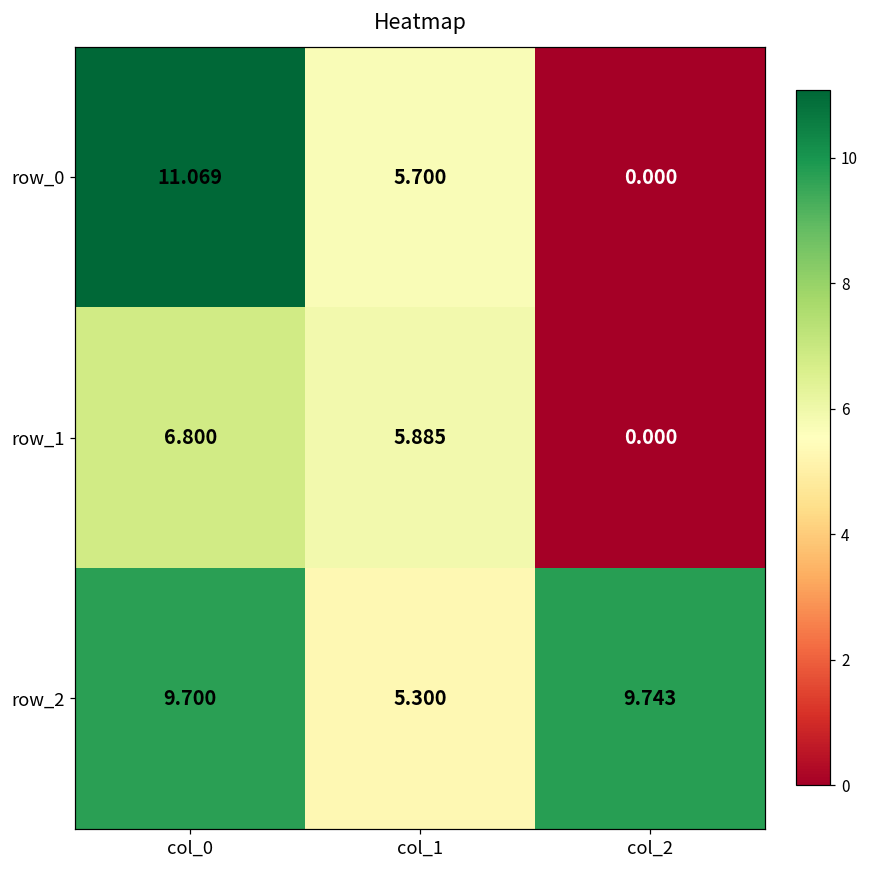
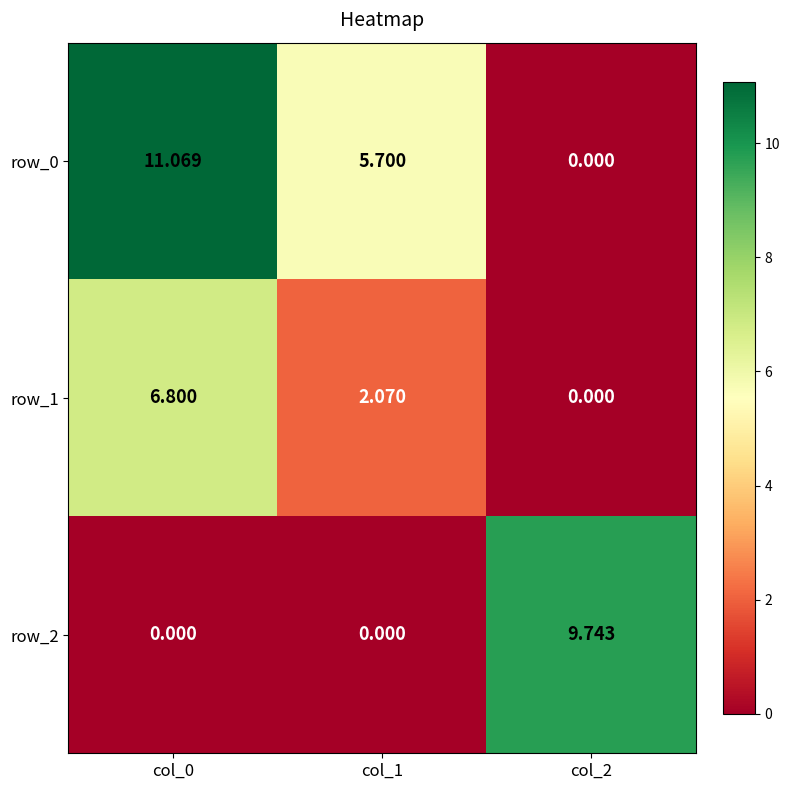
row_1, col_1: 5.885 -> 2.070
row_2, col_0: 9.700 -> 0.000
row_2, col_1: 5.300 -> 0.000
